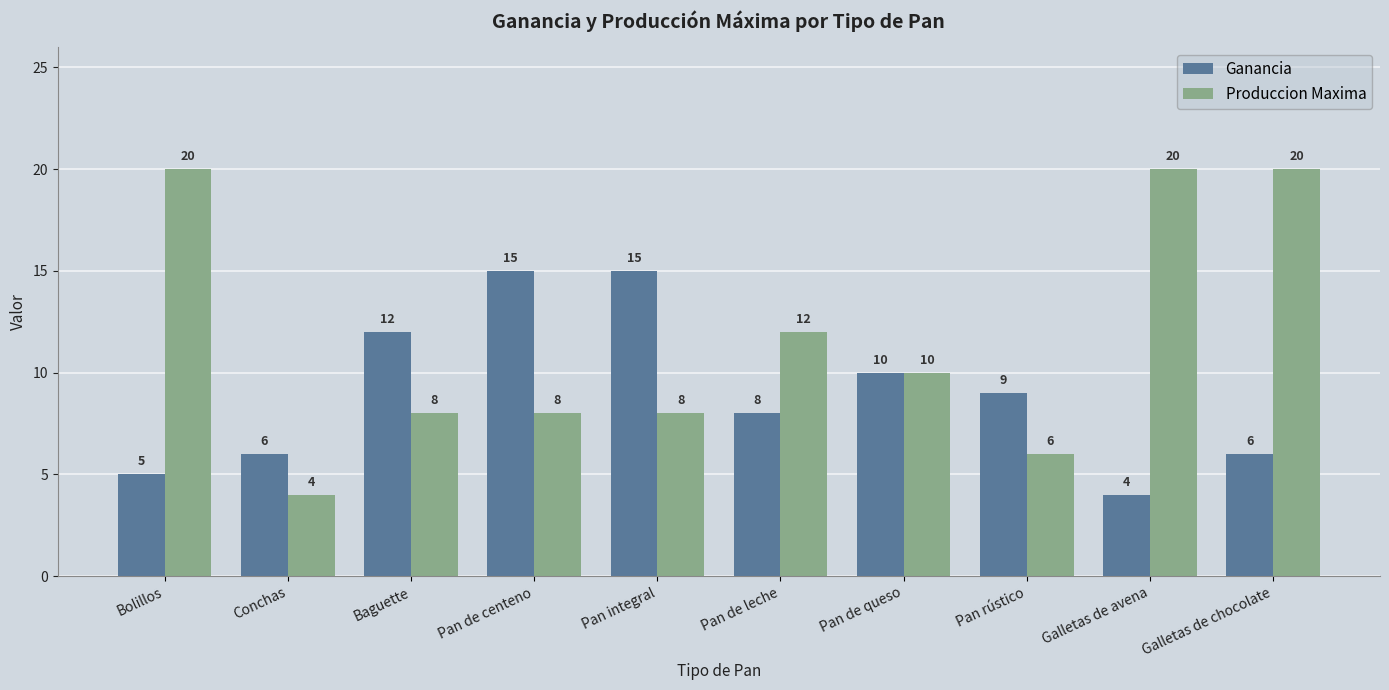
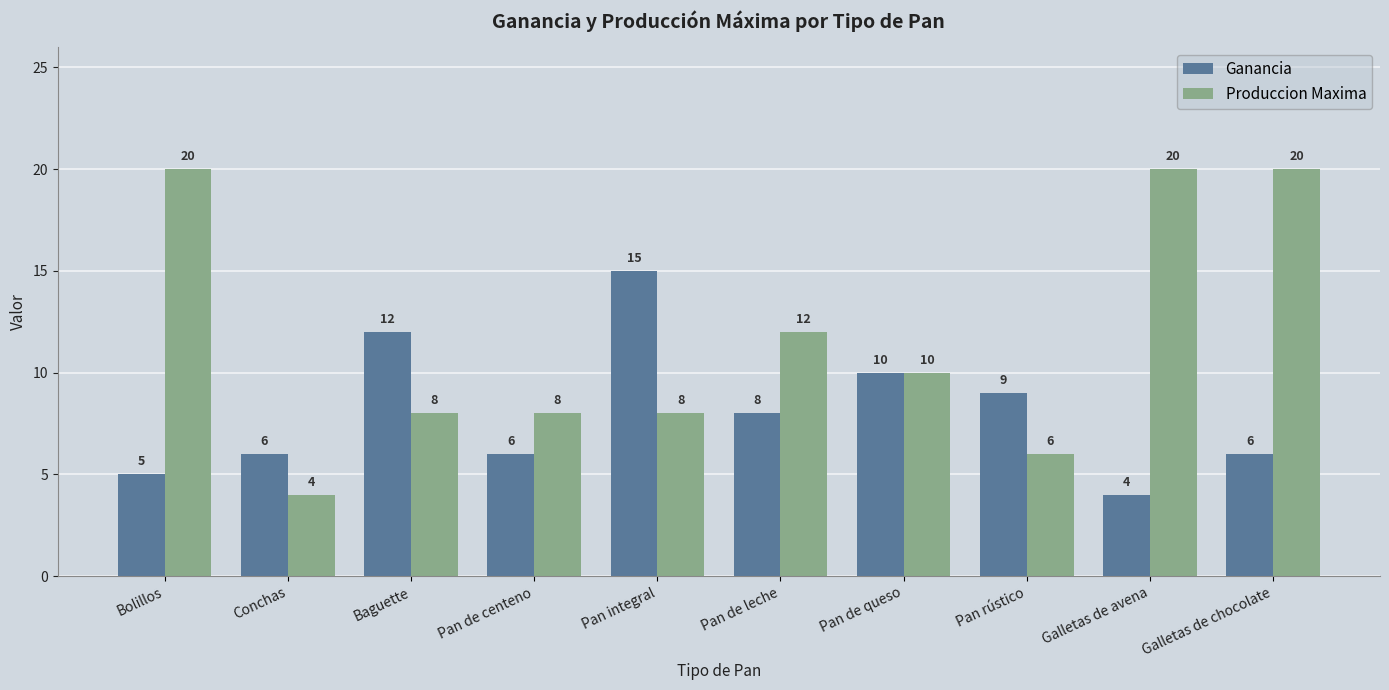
Ganancia, Pan de centeno: 15 -> 6
